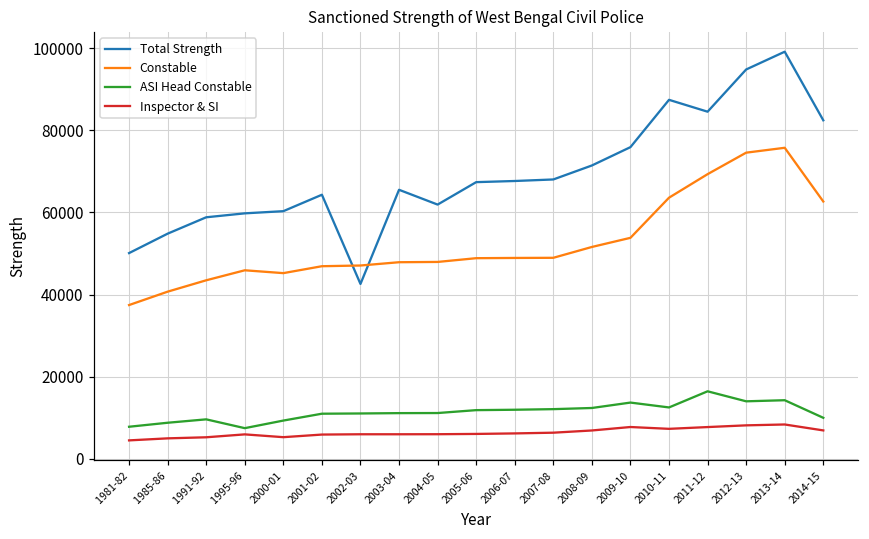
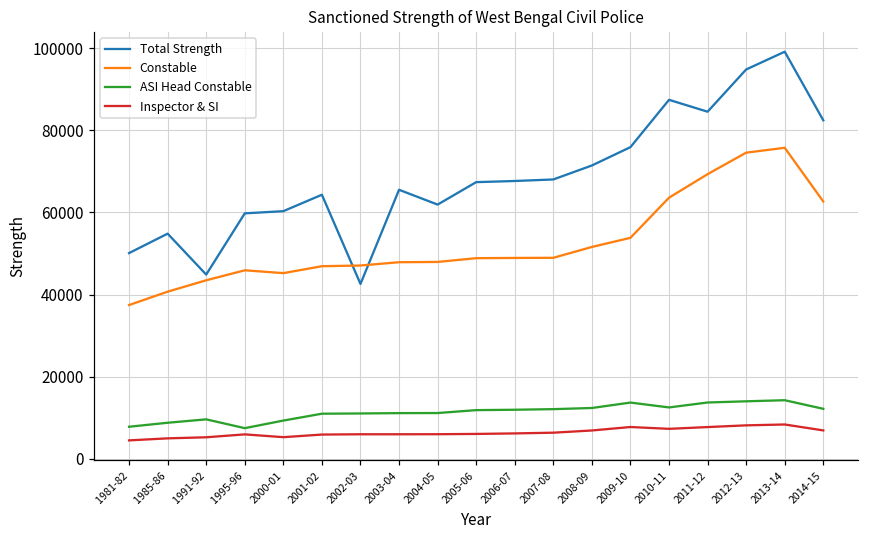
Total Strength, 1991-92: 59000 -> 45000
ASI Head Constable, 2011-12: 16000 -> 14000
ASI Head Constable, 2014-15: 10000 -> 12000
